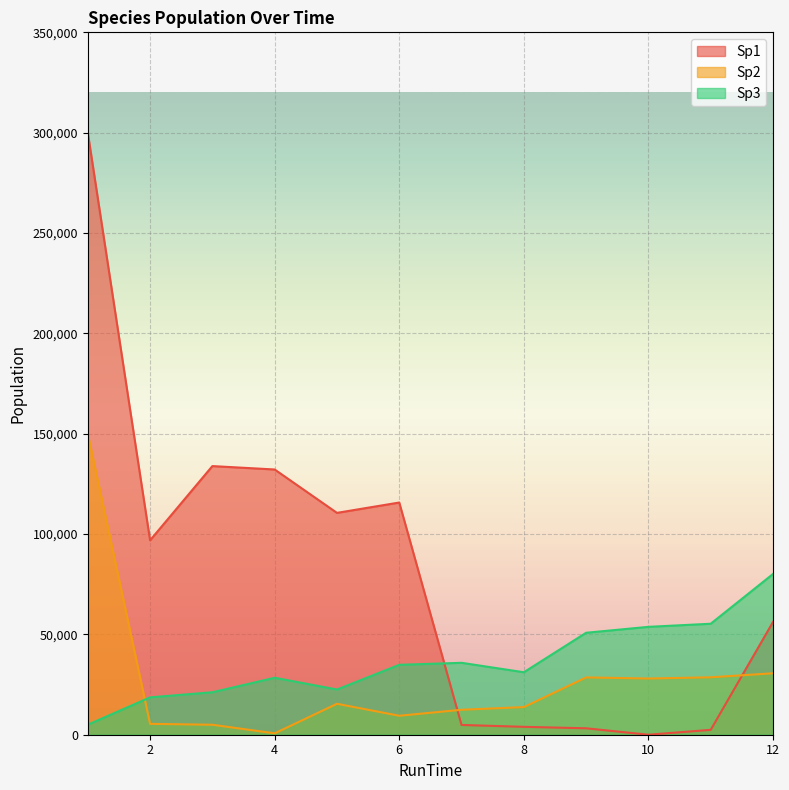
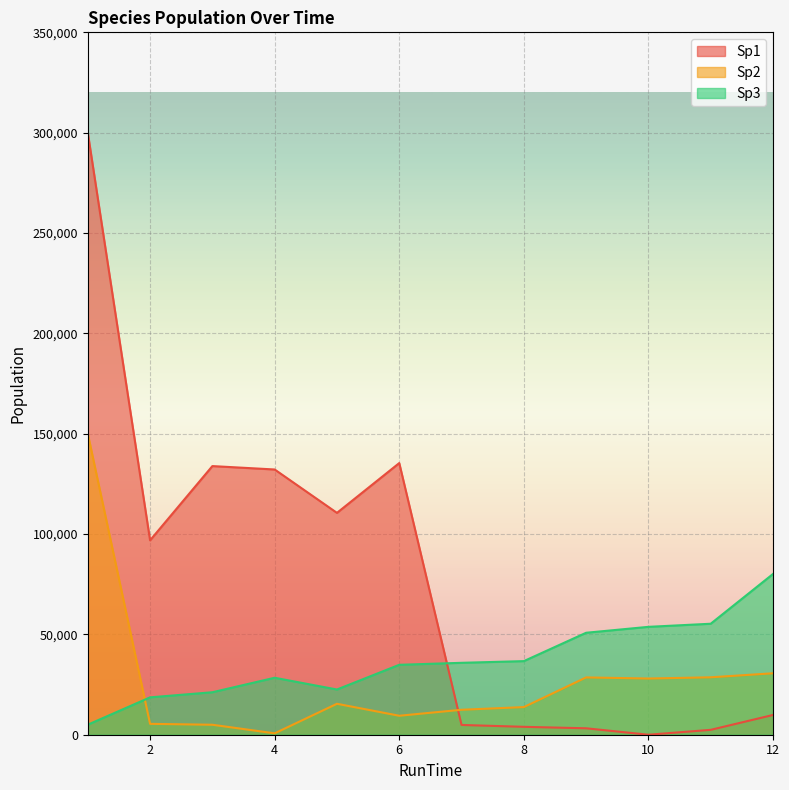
Sp1, 6: 116,000 -> 135,000
Sp3, 8: 31,000 -> 37,000
Sp1, 12: 56,000 -> 10,000
